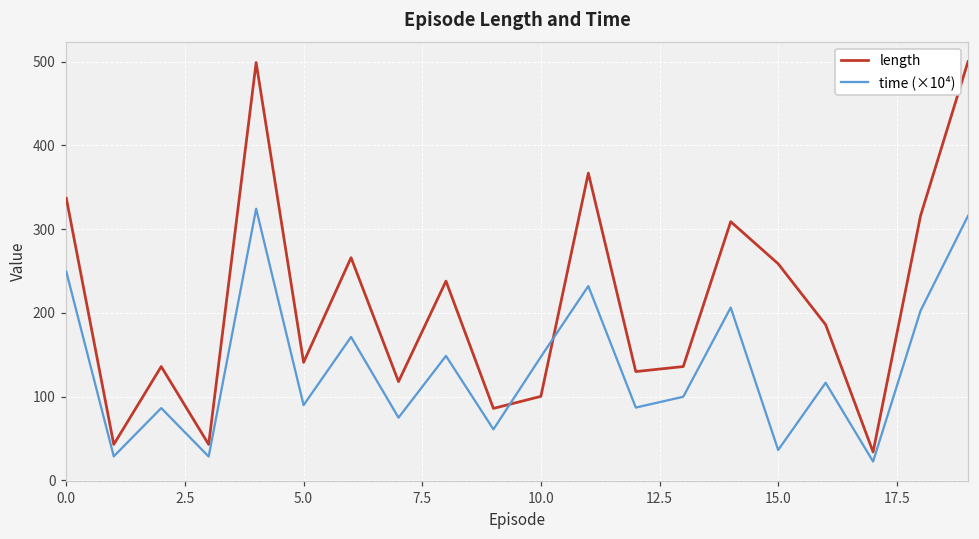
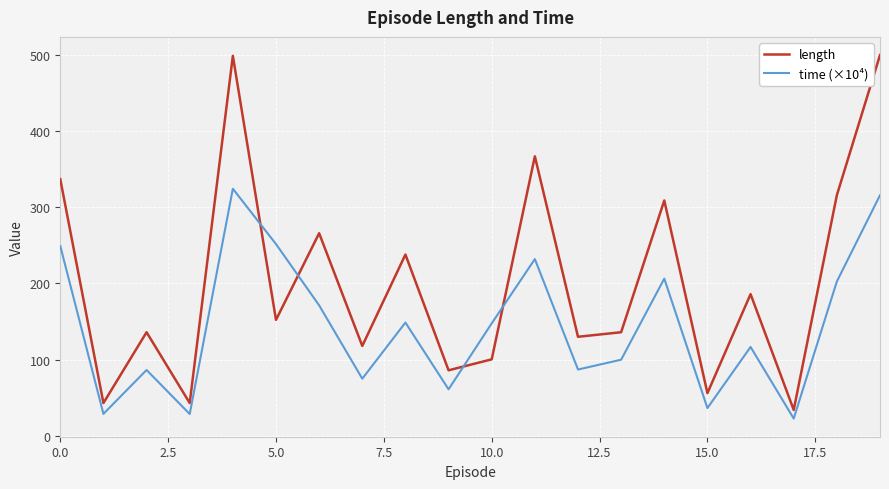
length, 5.0: 140 -> 150
time (×10⁴), 5.0: 90 -> 250
length, 15.0: 260 -> 60
